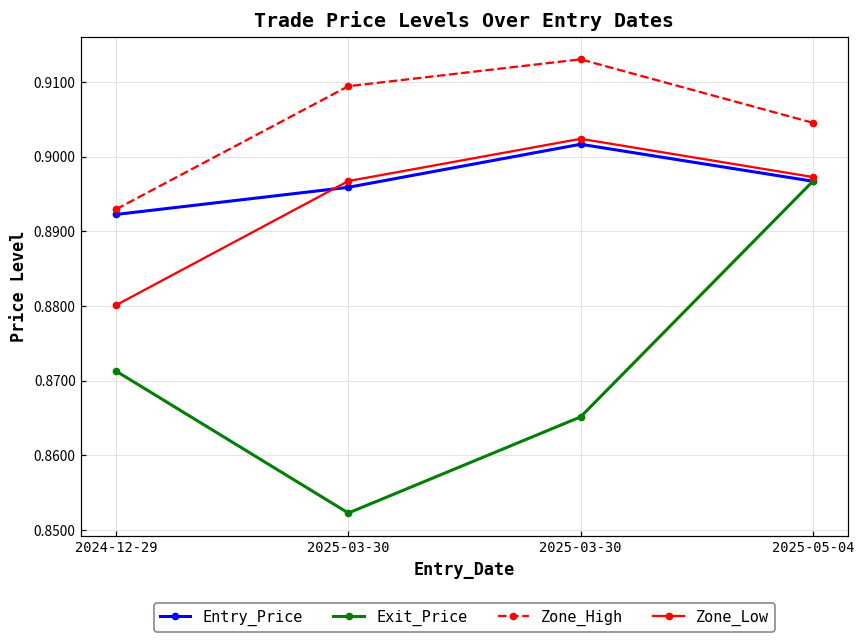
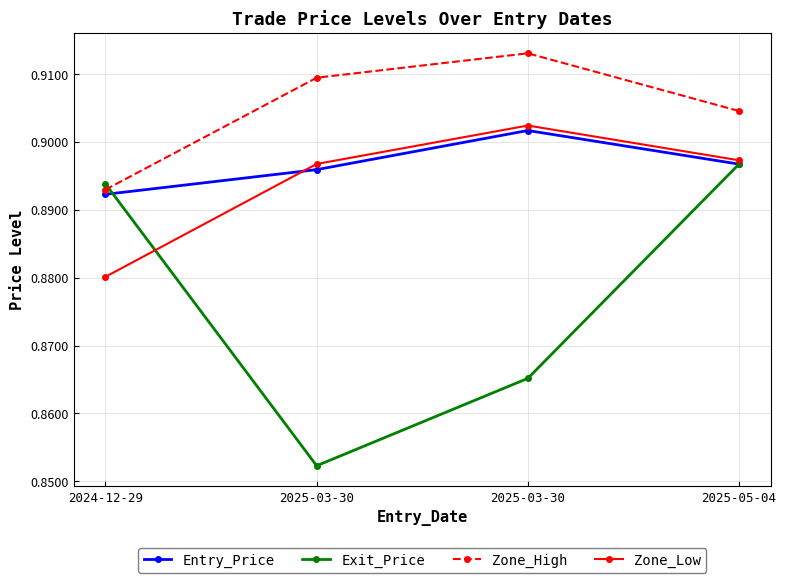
Exit_Price, 2024-12-29: 0.871 -> 0.894
